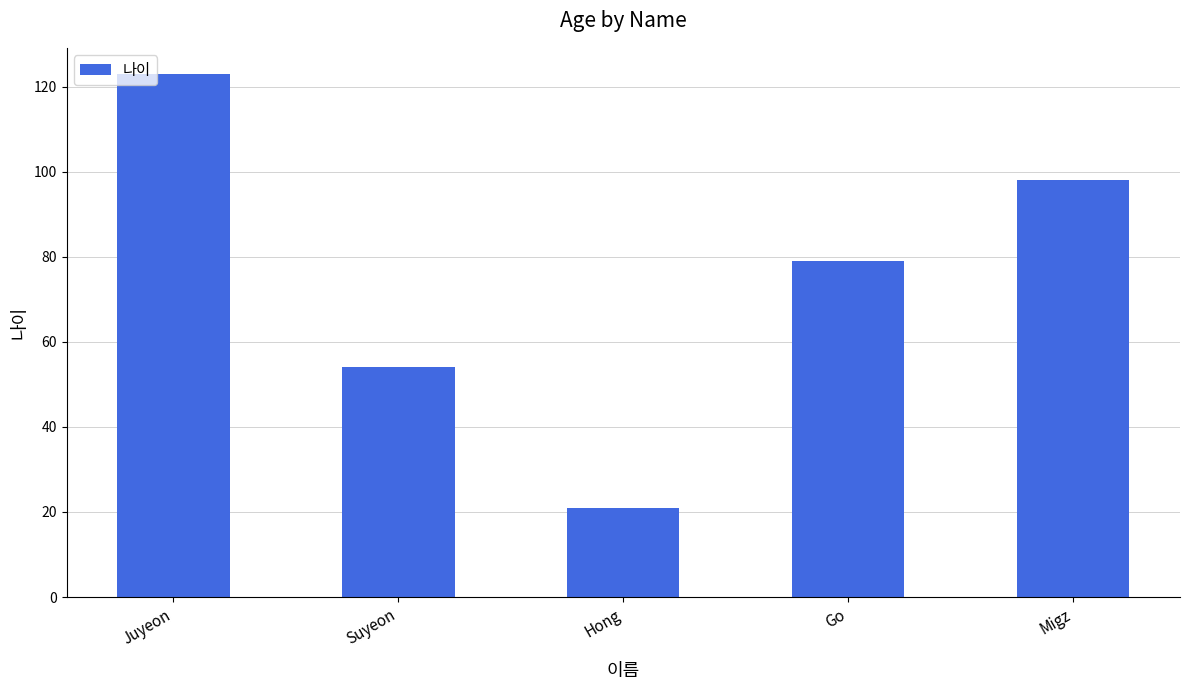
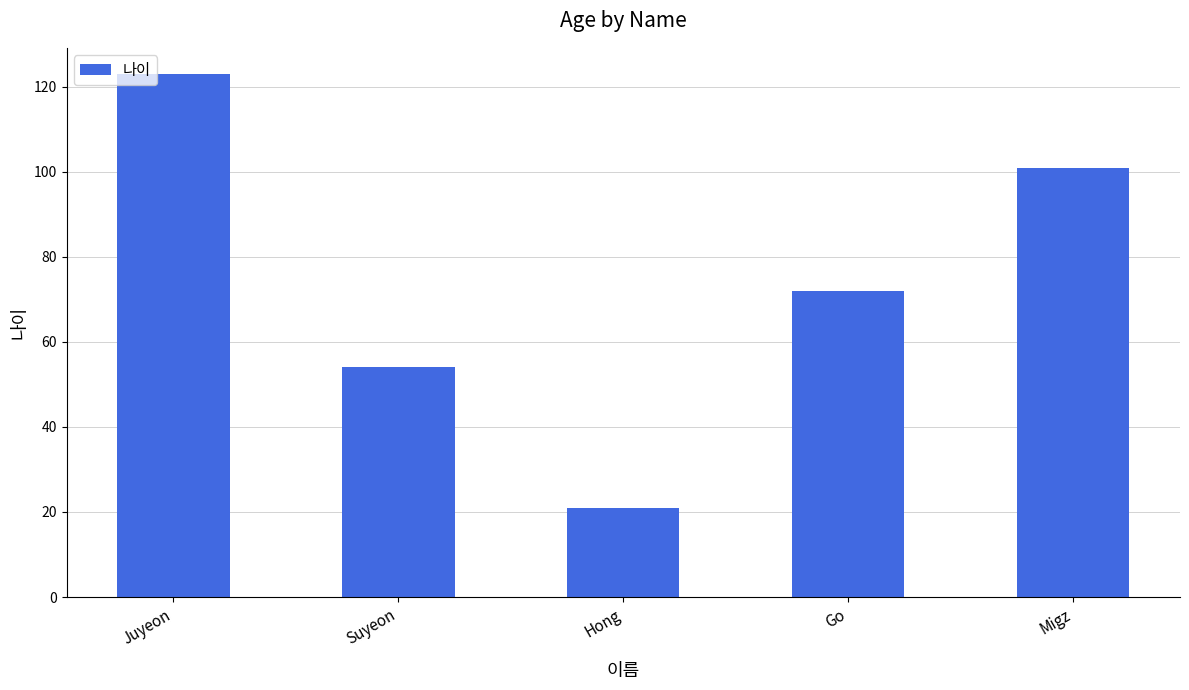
Go: 79 -> 72
Migz: 98 -> 101
